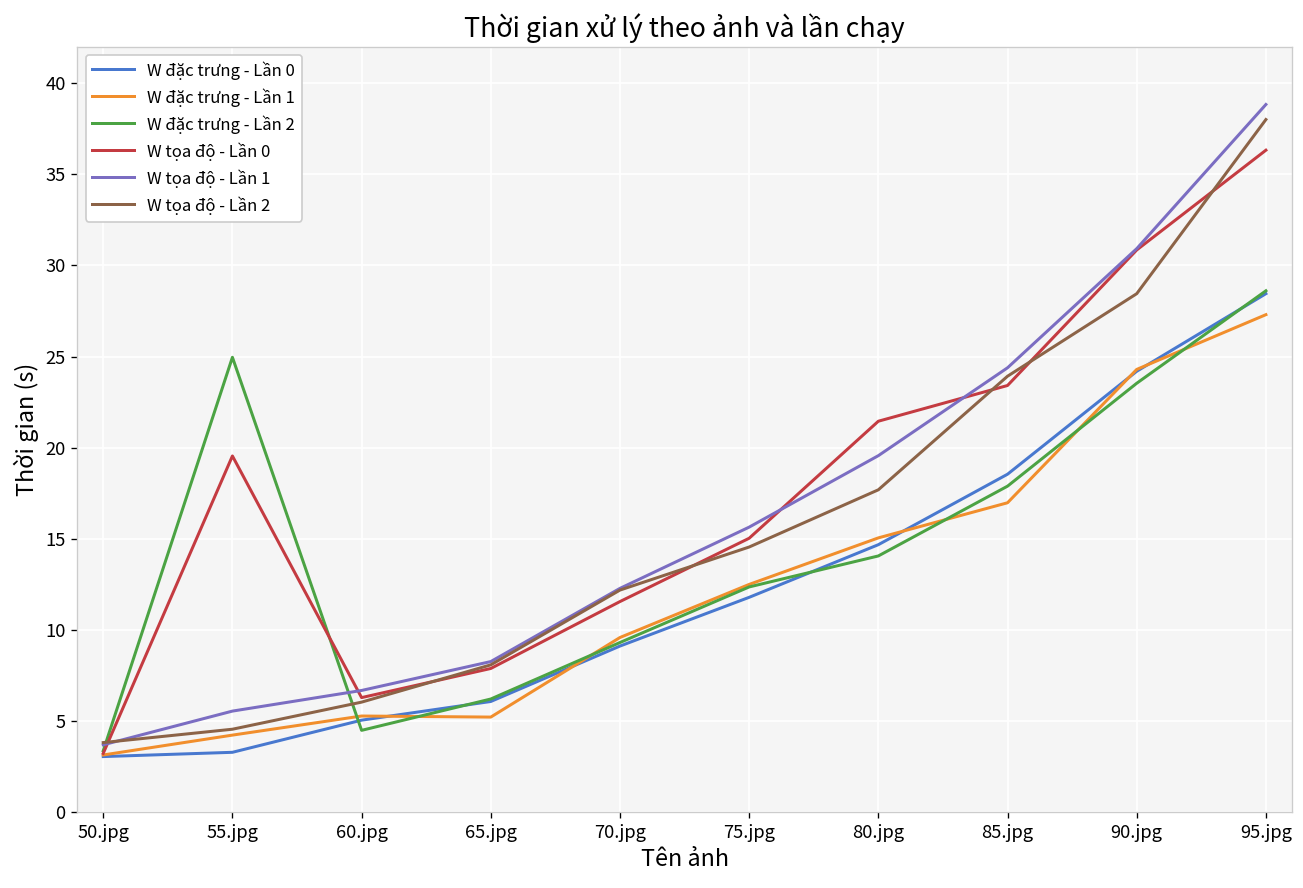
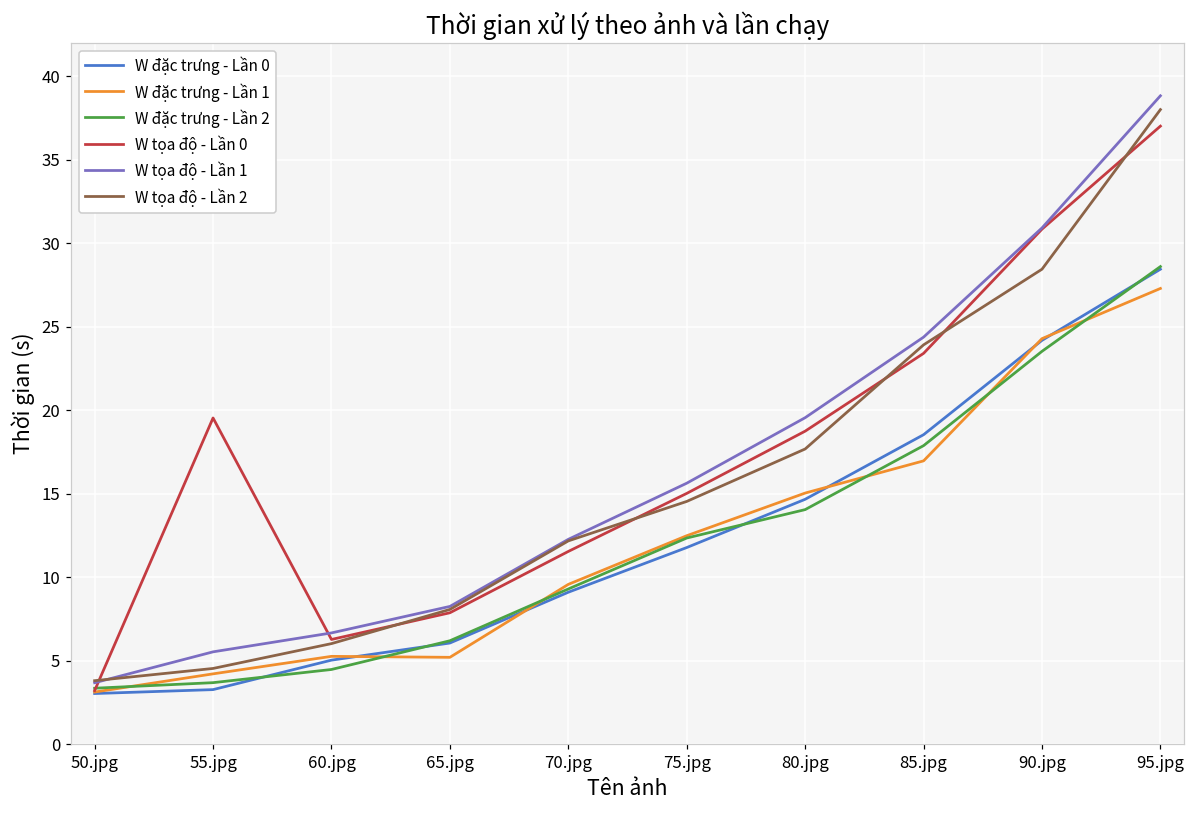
W đặc trưng - Lần 2, 55.jpg: 25.0 -> 3.7
W tọa độ - Lần 0, 80.jpg: 21.5 -> 18.8
W tọa độ - Lần 0, 95.jpg: 36.3 -> 37.0
